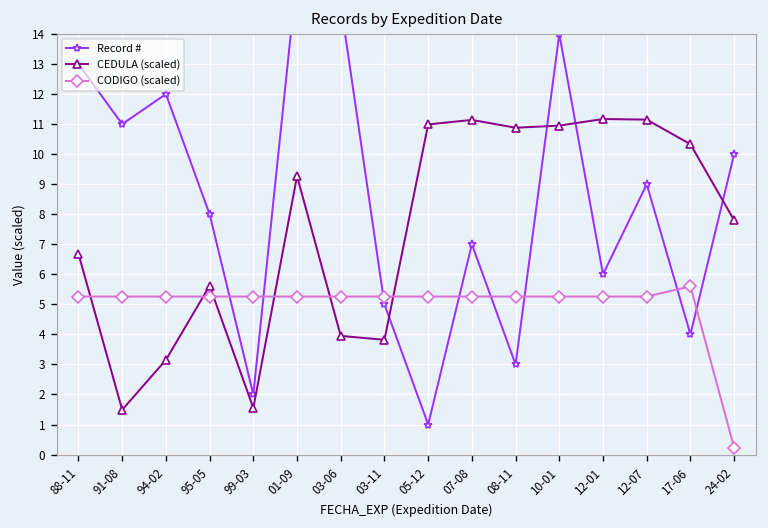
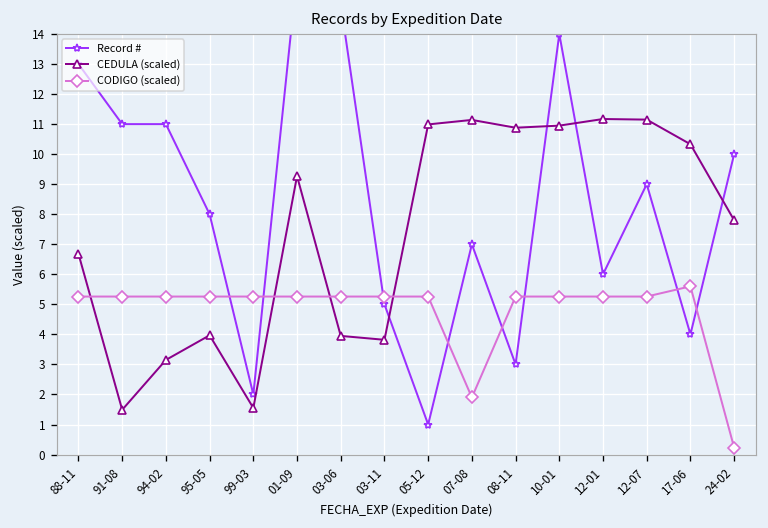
Record #, 94-02: 12 -> 11
CEDULA (scaled), 95-05: 5.6 -> 4.0
CODIGO (scaled), 07-08: 5.3 -> 1.9
